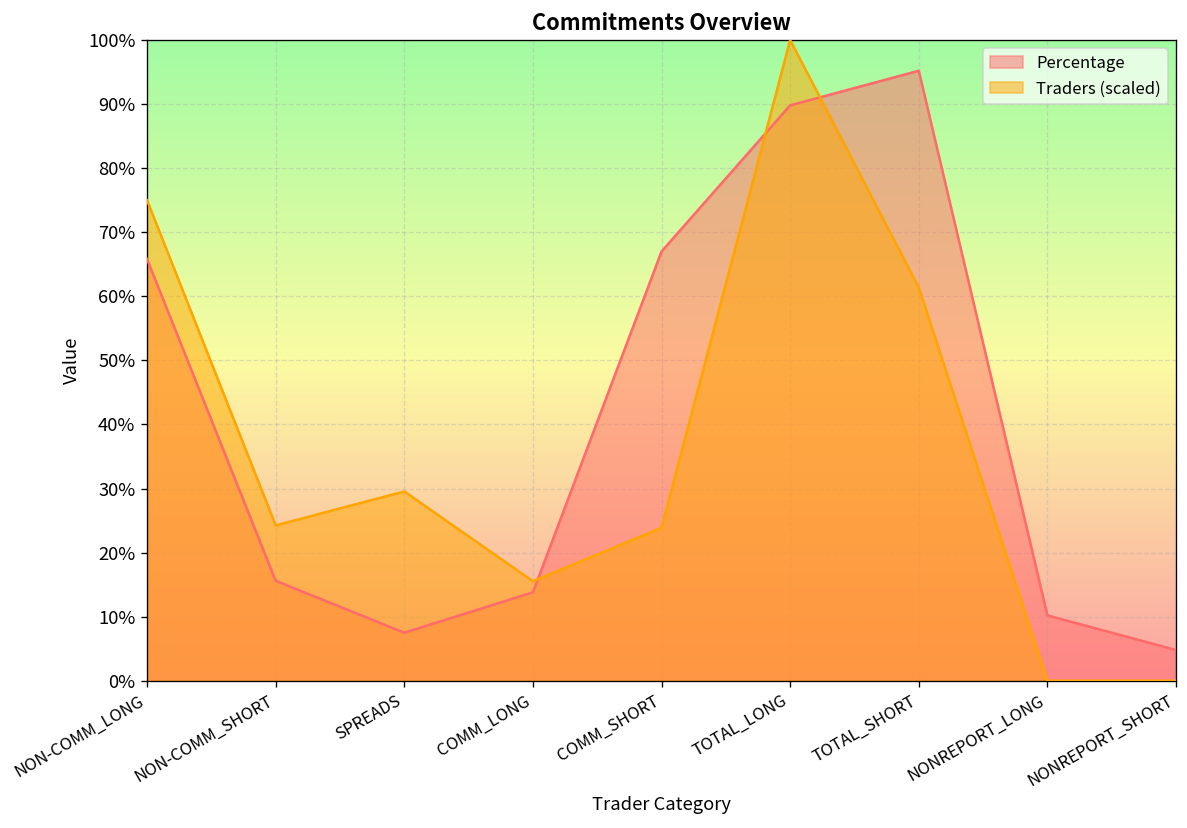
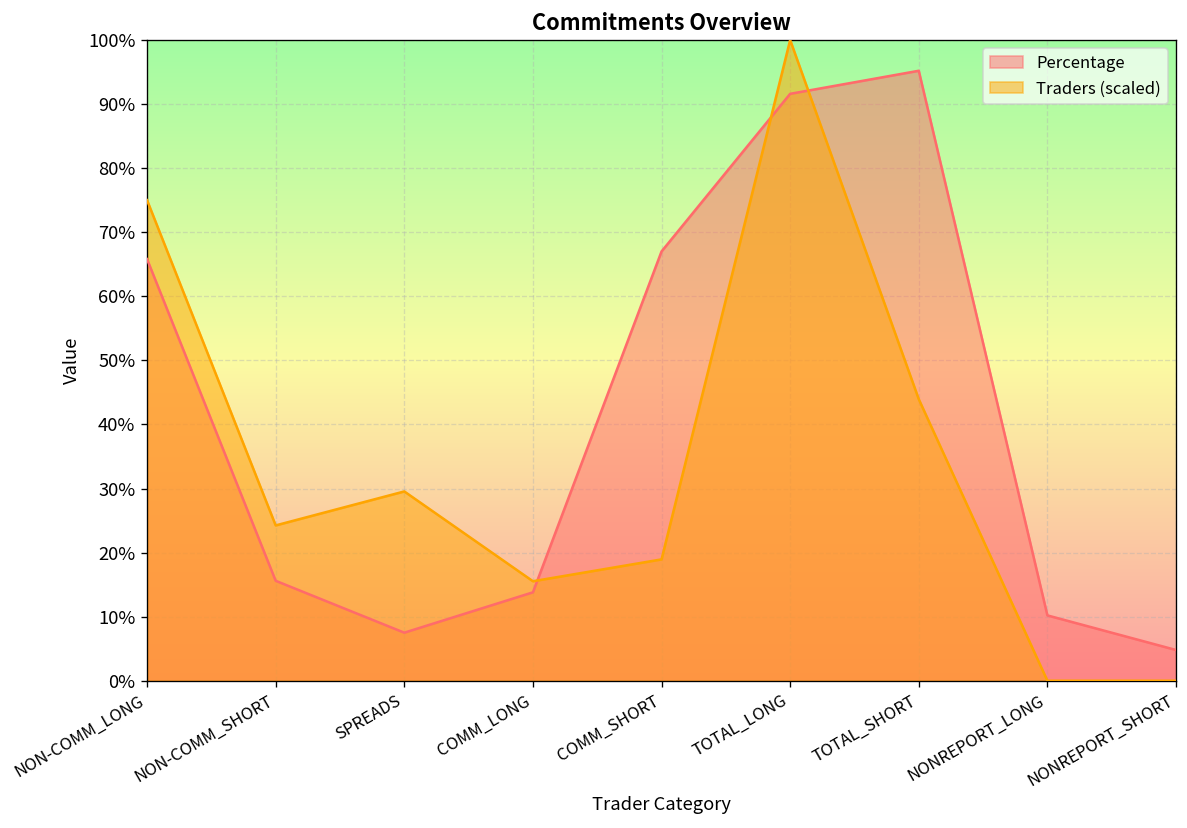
Traders (scaled), COMM_SHORT: 24% -> 19%
Percentage, TOTAL_LONG: 90% -> 92%
Traders (scaled), TOTAL_SHORT: 61% -> 44%
